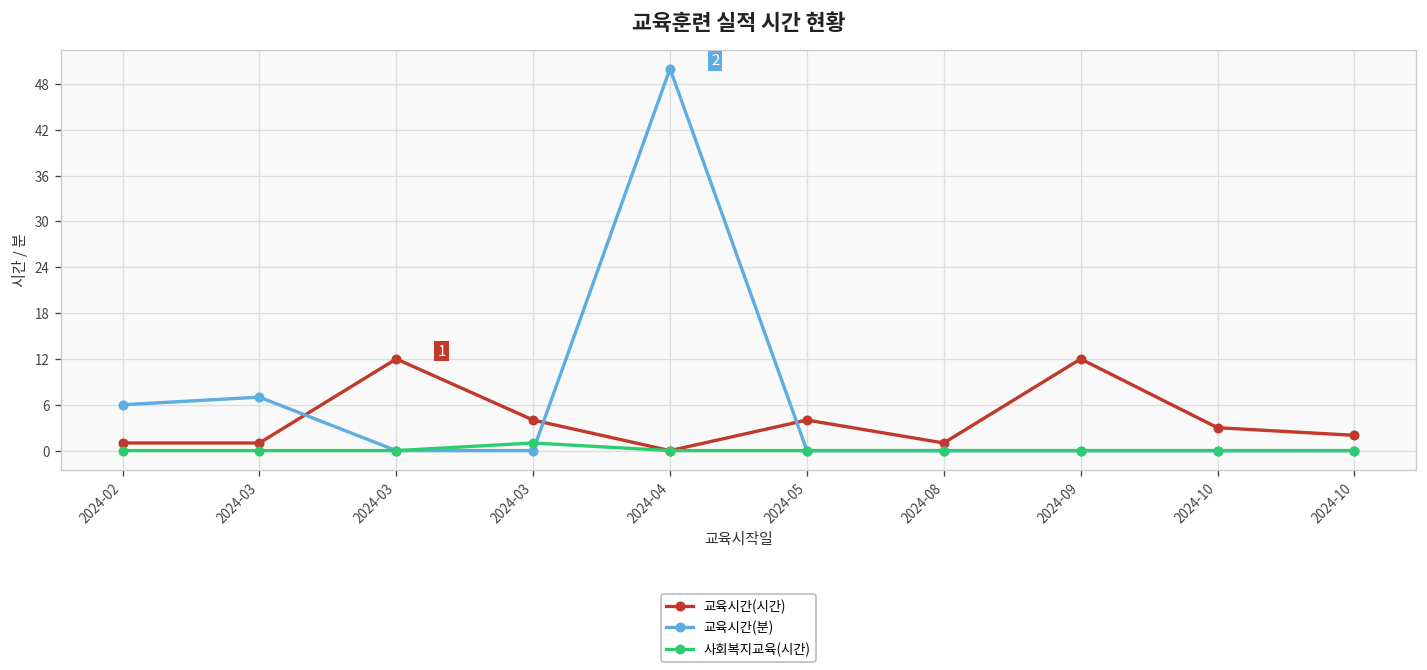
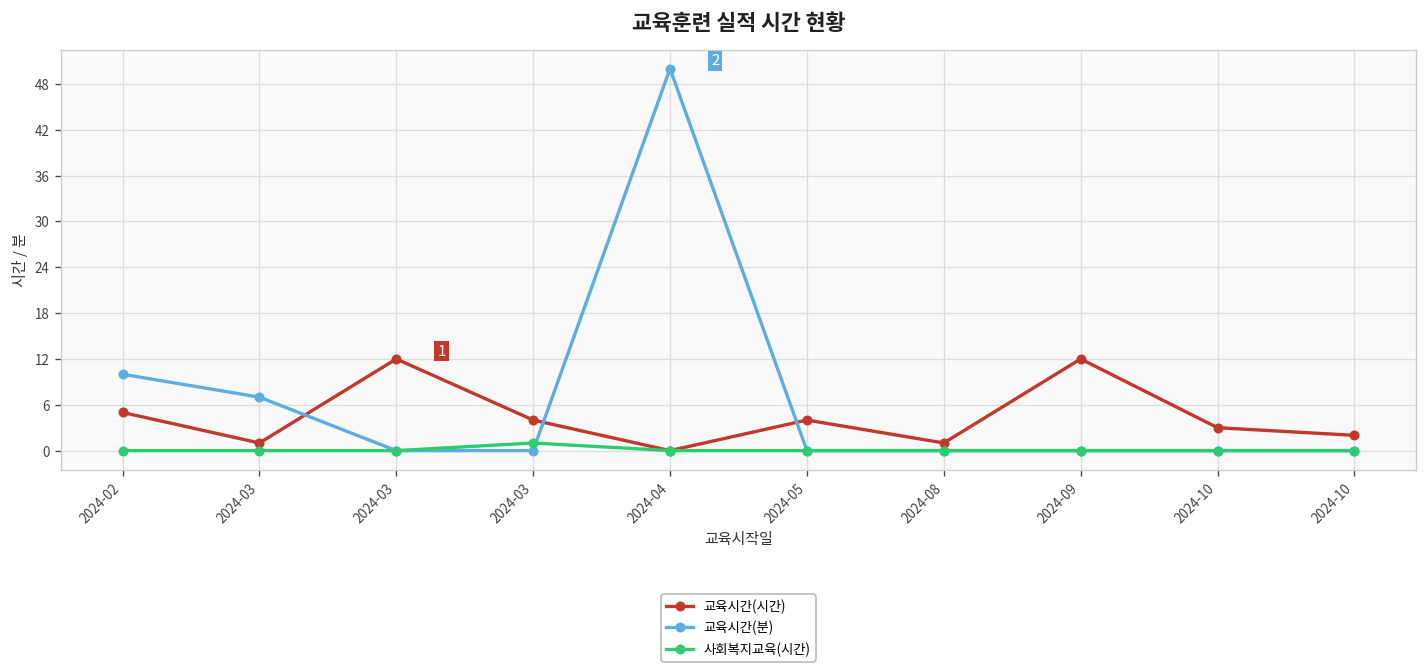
교육시간(시간), 2024-02: 1 -> 5
교육시간(분), 2024-02: 6 -> 10
